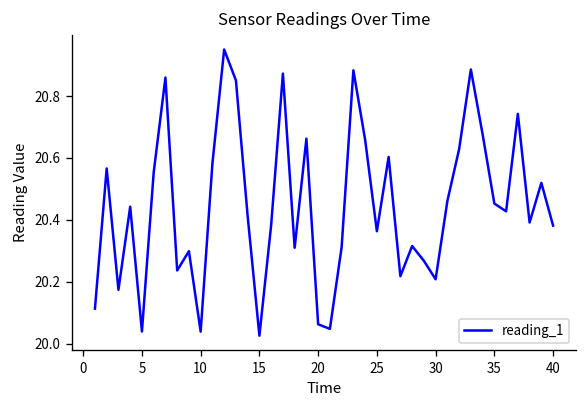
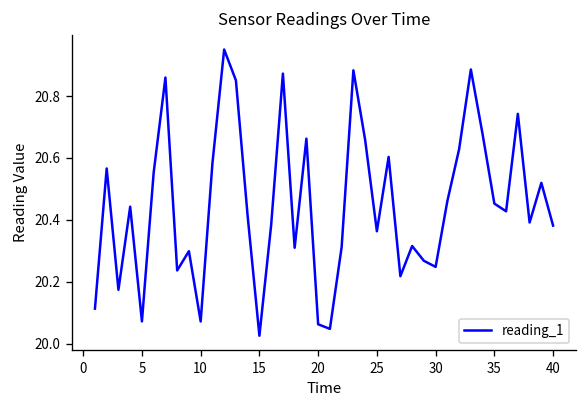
5: 20.04 -> 20.07
10: 20.04 -> 20.07
30: 20.21 -> 20.25
